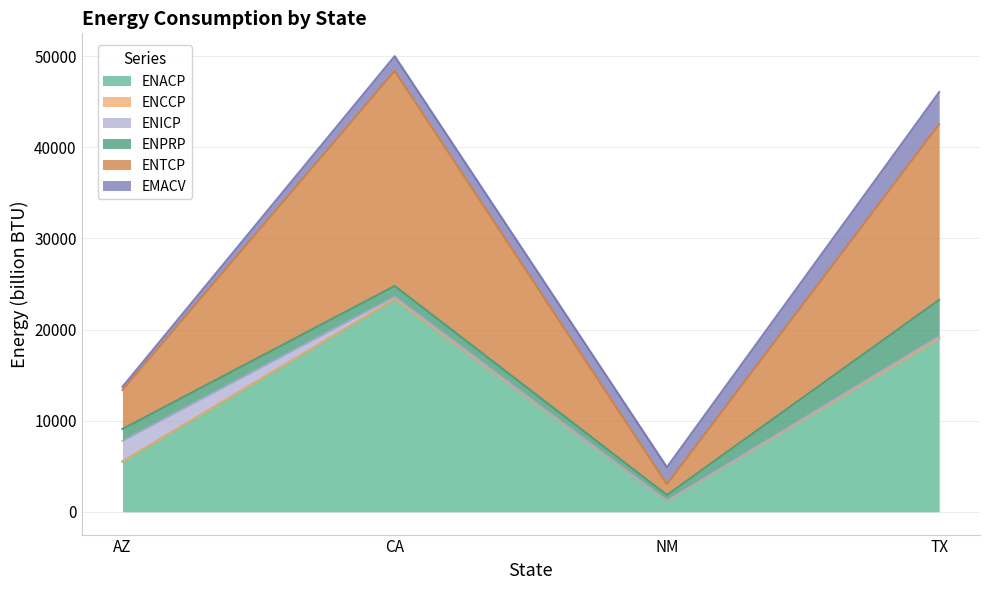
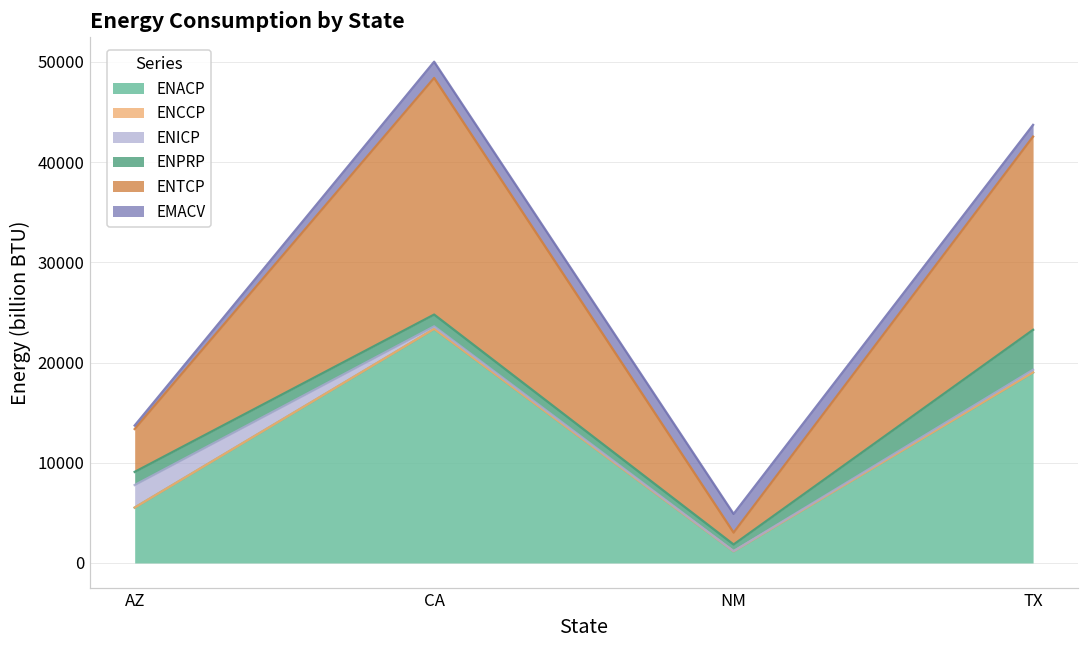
EMACV, TX: 4000 -> 1000
